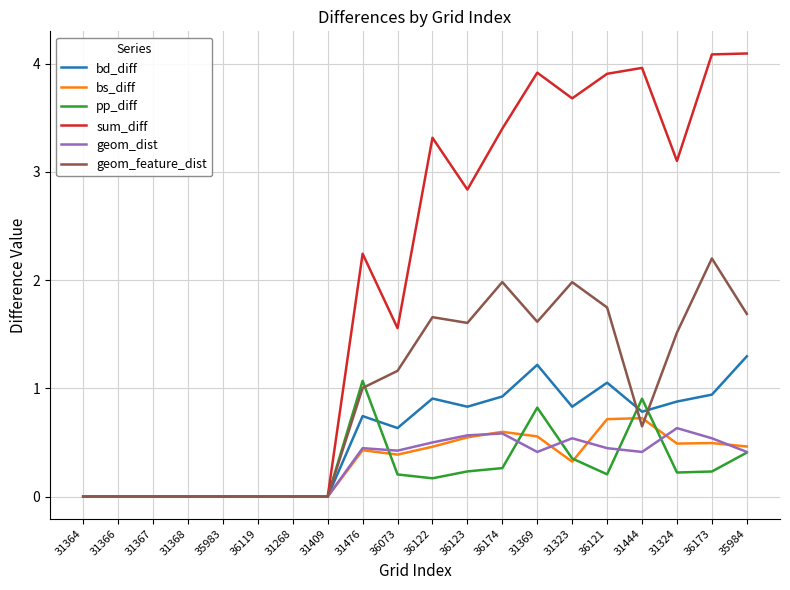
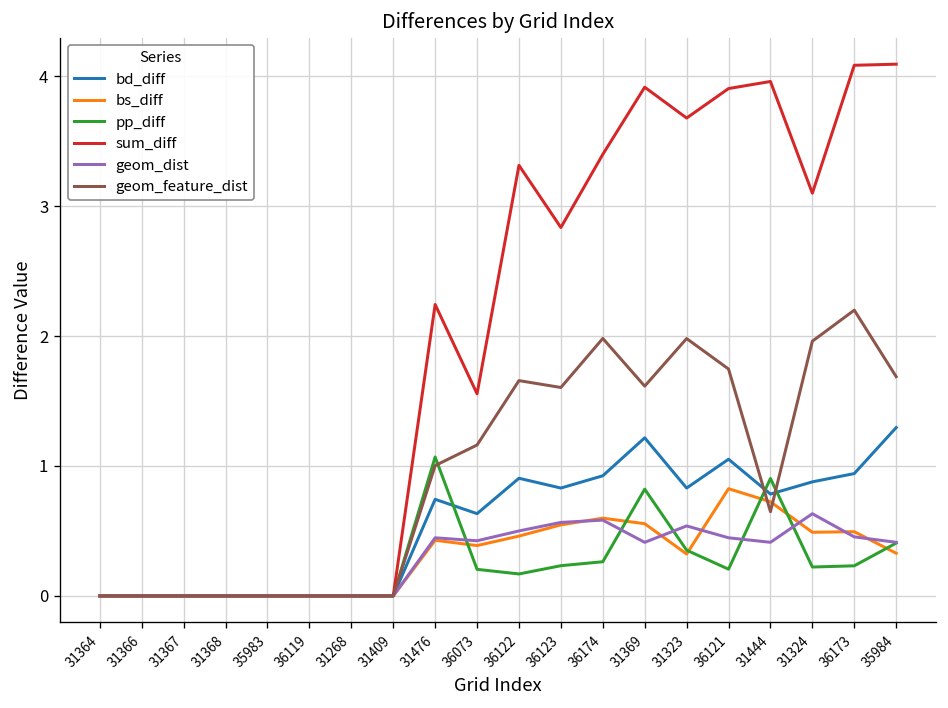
bs_diff, 36121: 0.72 -> 0.83
geom_feature_dist, 31324: 1.51 -> 1.96
geom_dist, 36173: 0.54 -> 0.45
bs_diff, 35984: 0.46 -> 0.33
